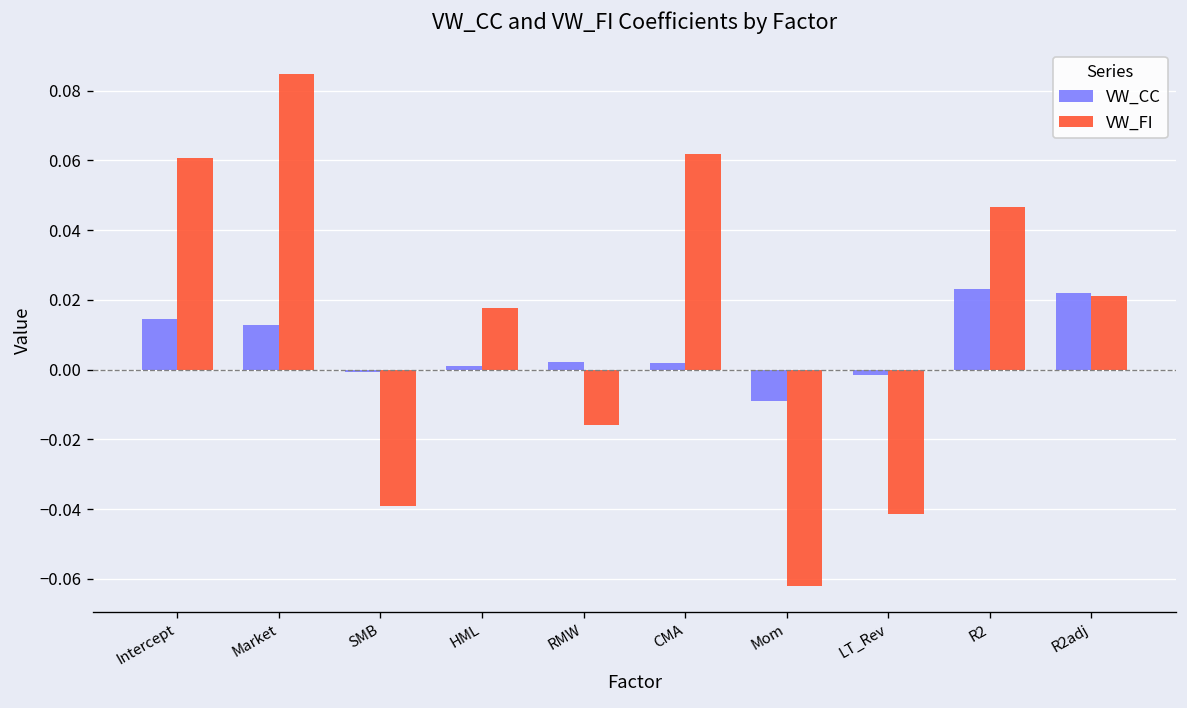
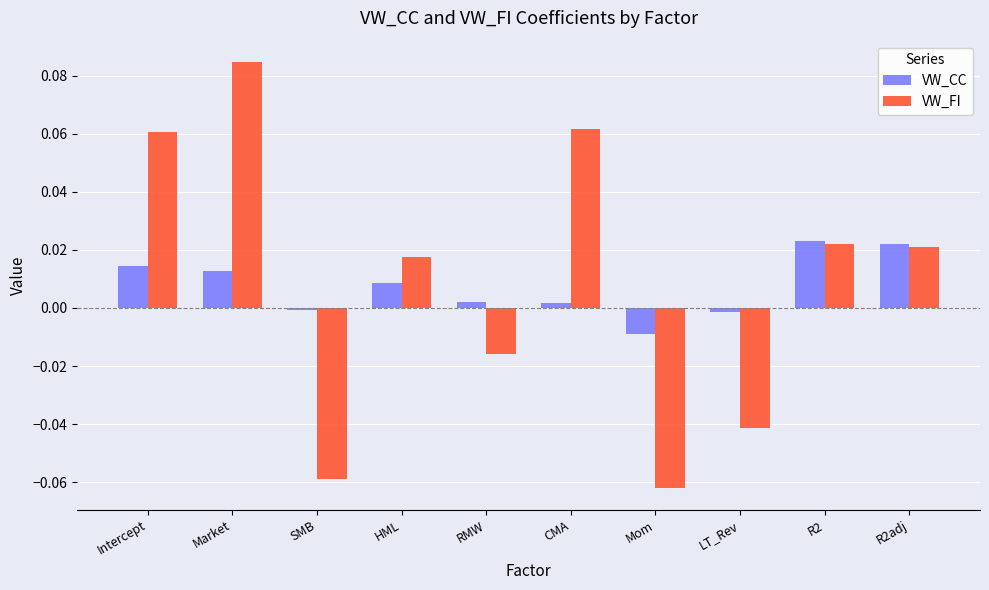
VW_FI, SMB: -0.039 -> -0.059
VW_CC, HML: 0.001 -> 0.009
VW_FI, R2: 0.047 -> 0.022
